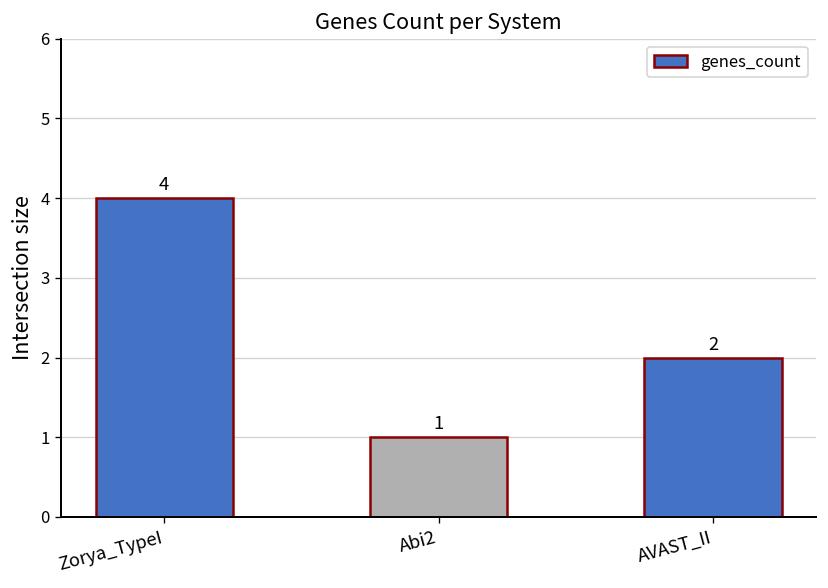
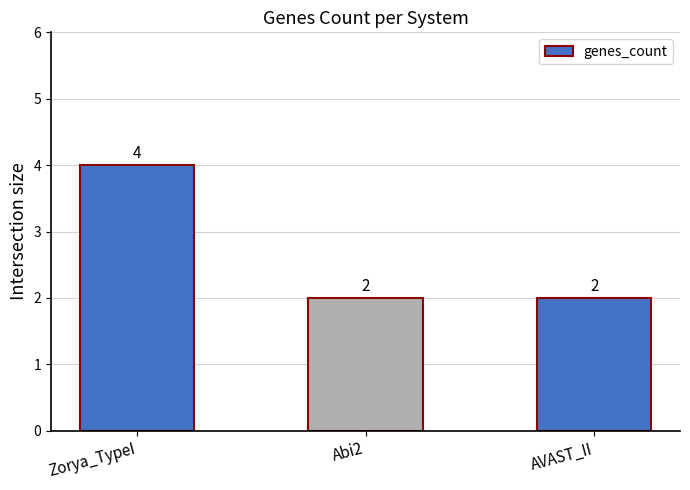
Abi2: 1 -> 2
